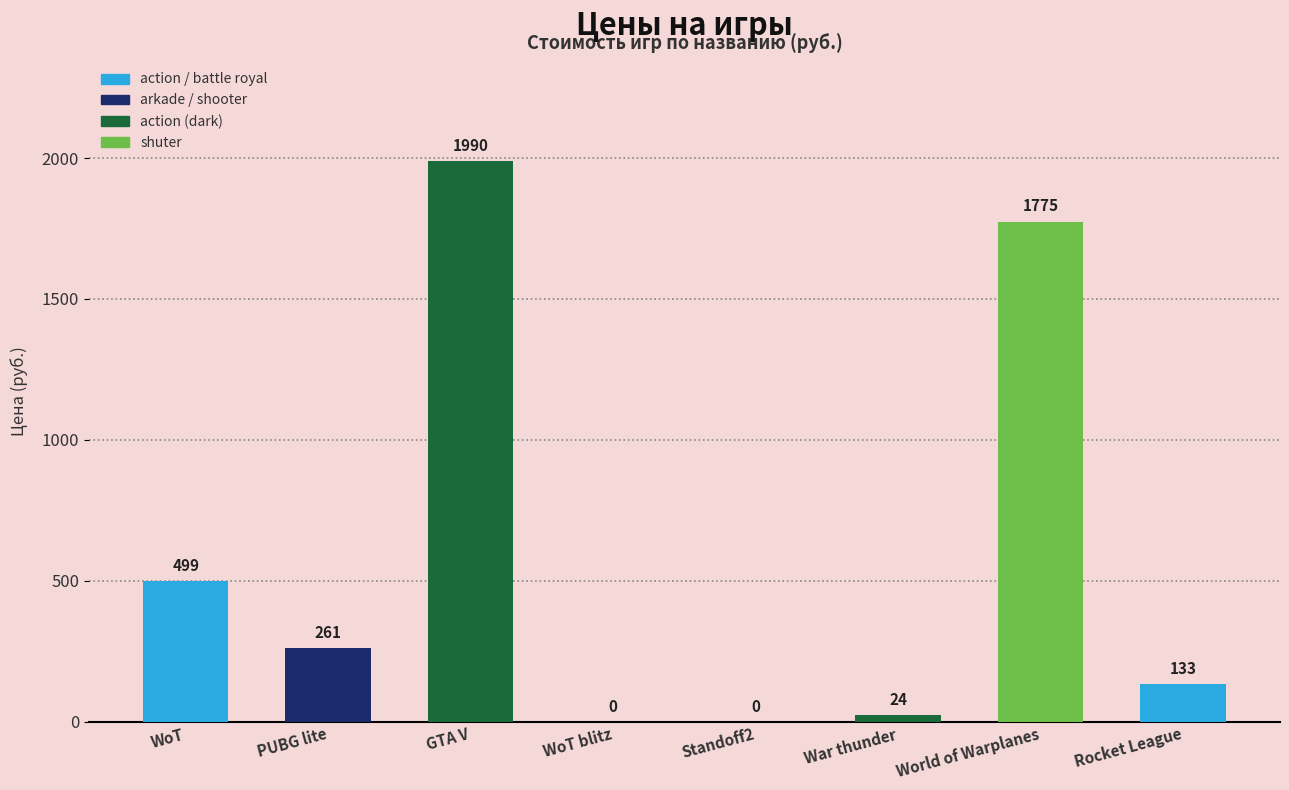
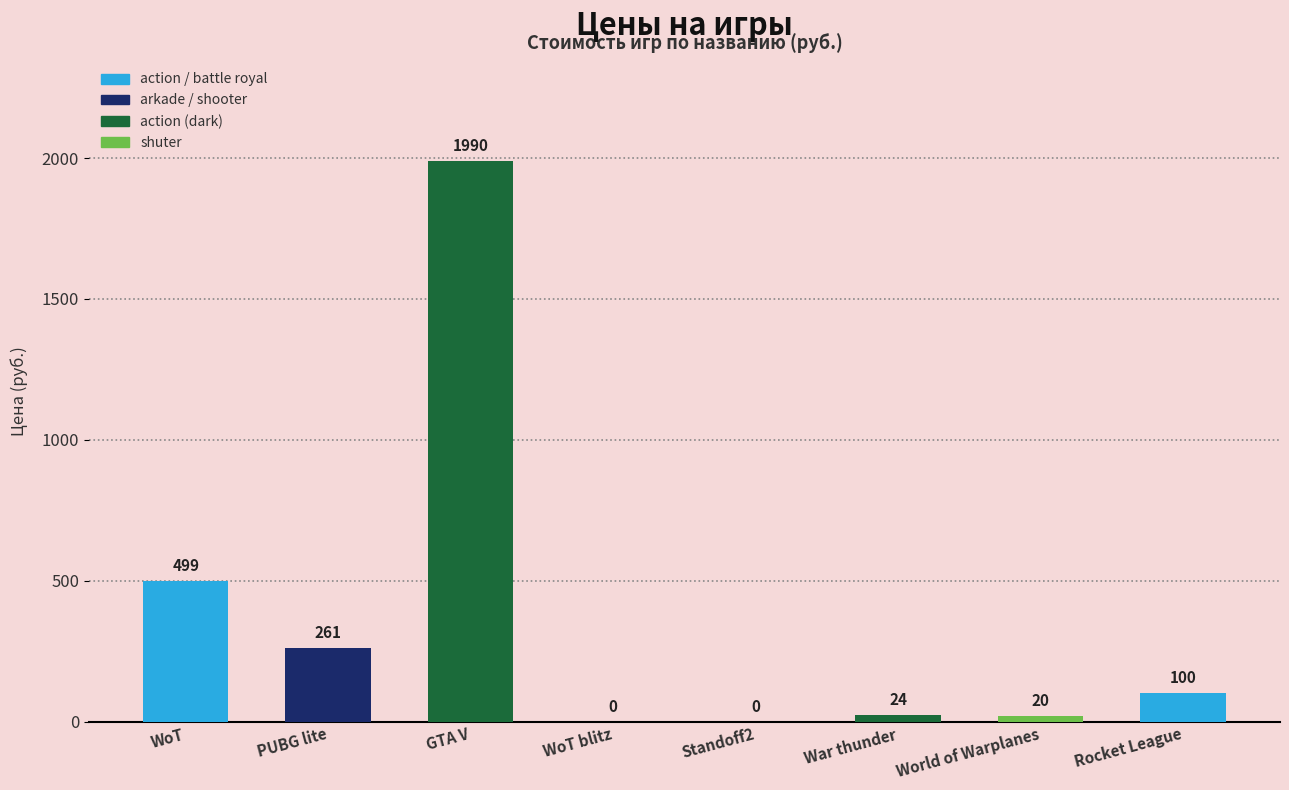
World of Warplanes: 1775 -> 20
Rocket League: 133 -> 100
